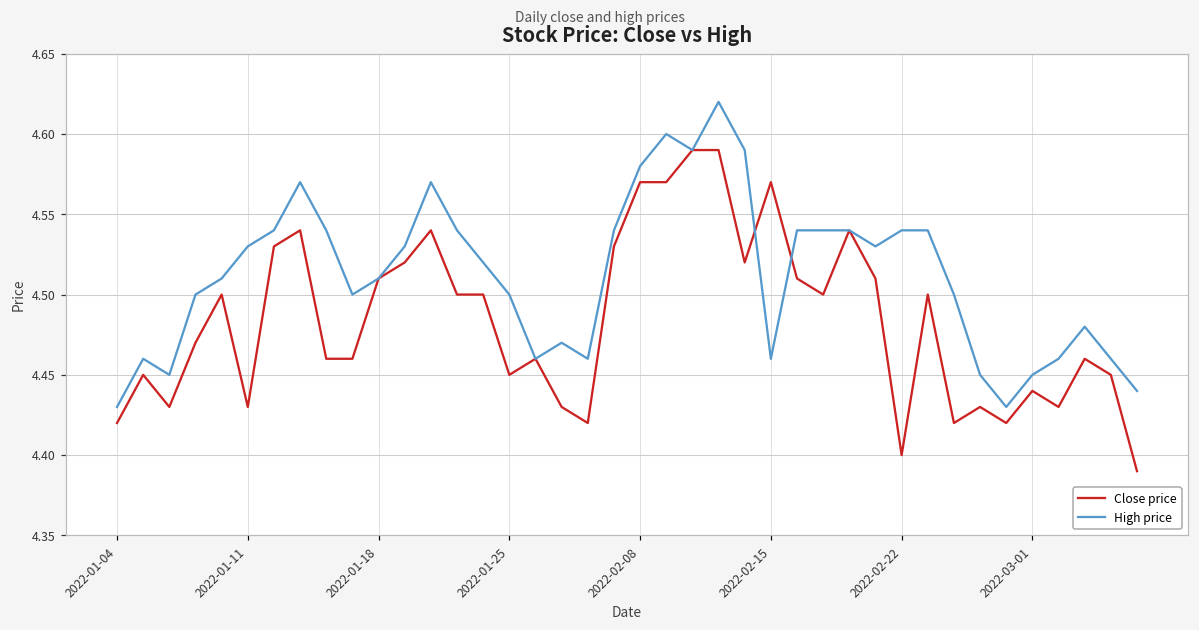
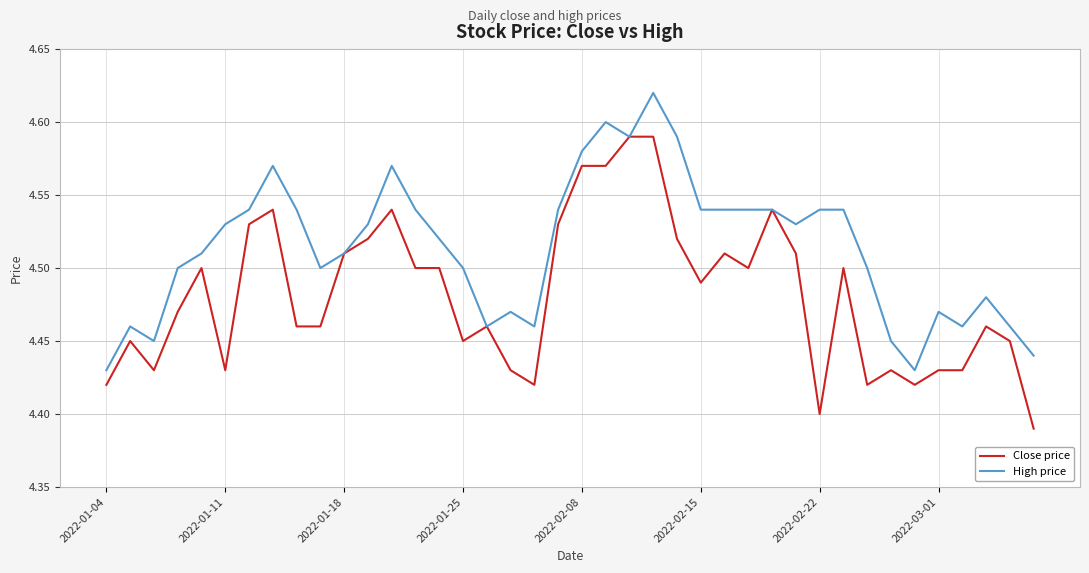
Close price, 2022-02-15: 4.57 -> 4.49
High price, 2022-02-15: 4.46 -> 4.54
Close price, 2022-03-01: 4.44 -> 4.43
High price, 2022-03-01: 4.45 -> 4.47
